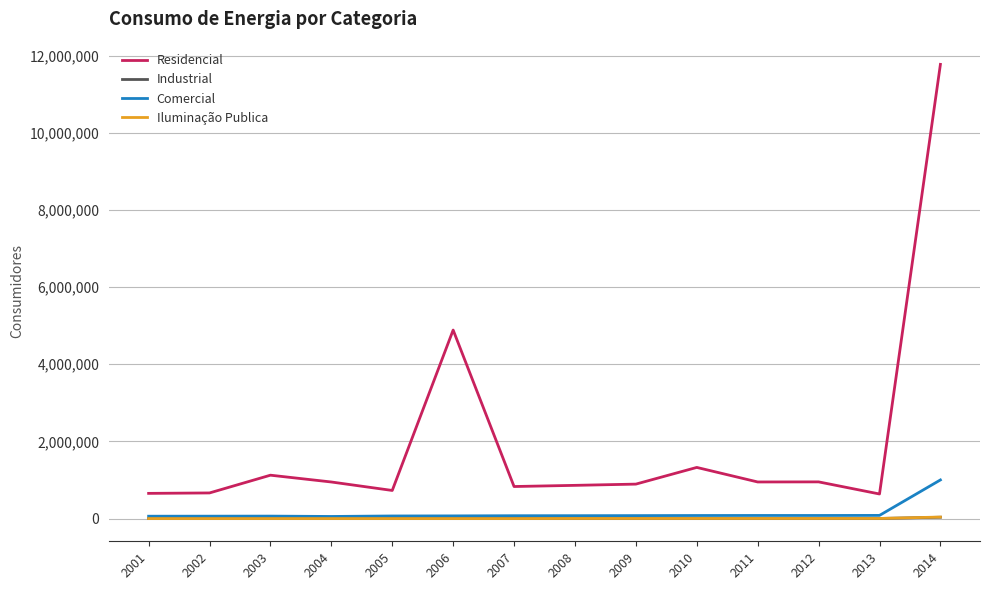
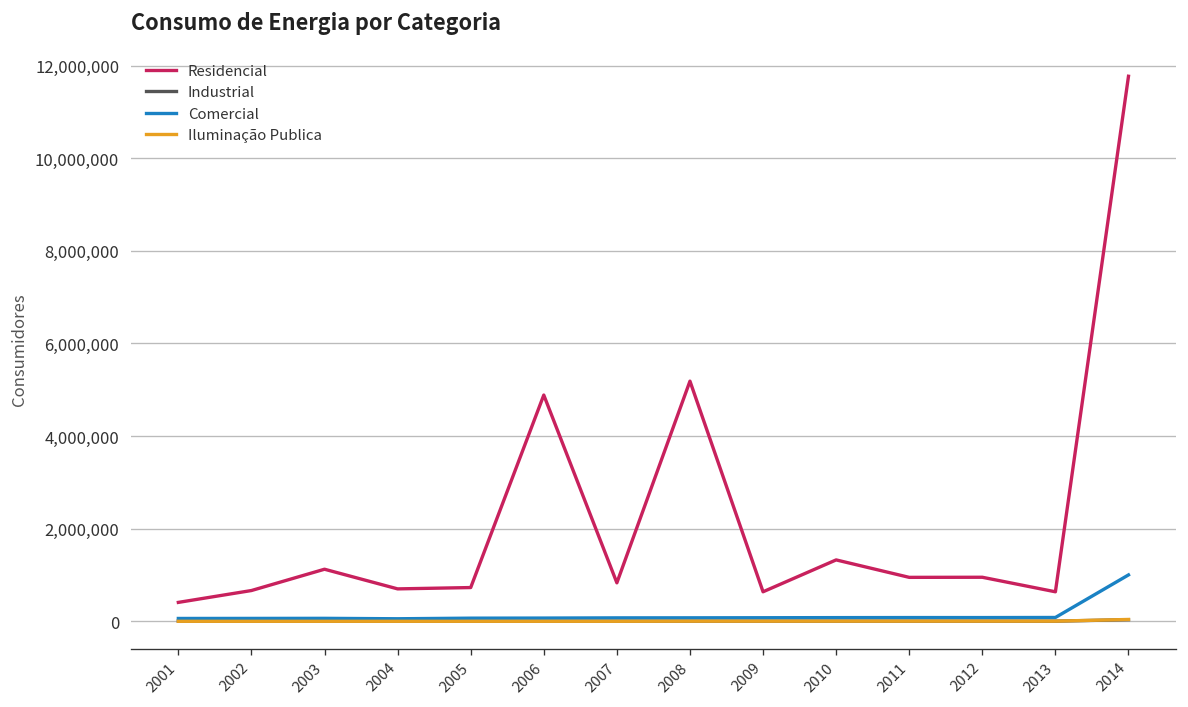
Residencial, 2001: 700,000 -> 400,000
Residencial, 2004: 900,000 -> 700,000
Residencial, 2008: 900,000 -> 5,200,000
Residencial, 2009: 900,000 -> 600,000
